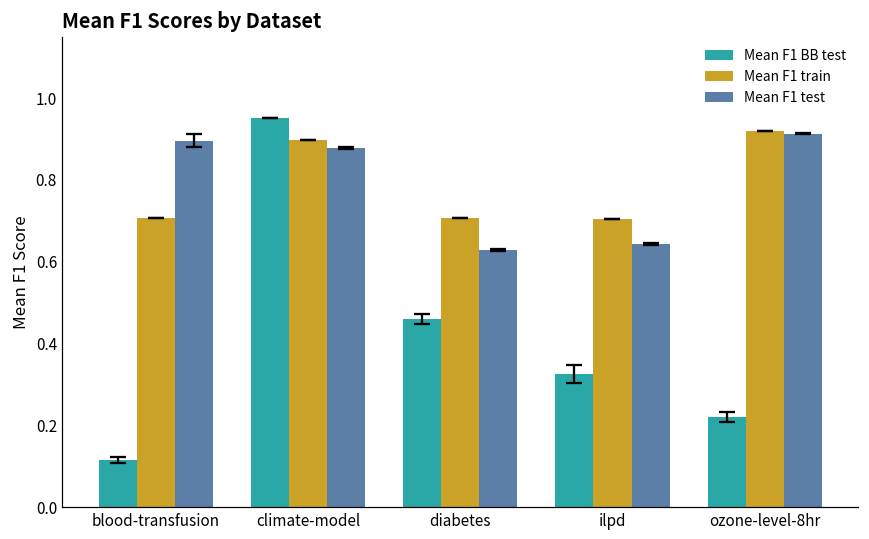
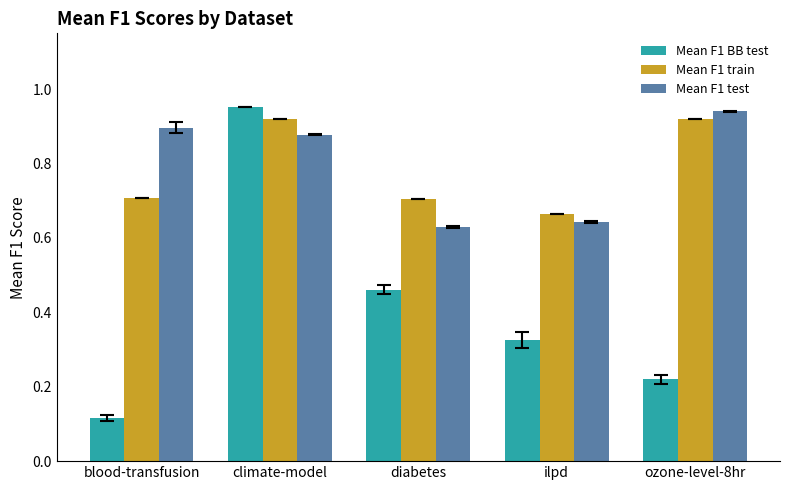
Mean F1 train, climate-model: 0.90 -> 0.92
Mean F1 train, ilpd: 0.70 -> 0.67
Mean F1 test, ozone-level-8hr: 0.91 -> 0.94
